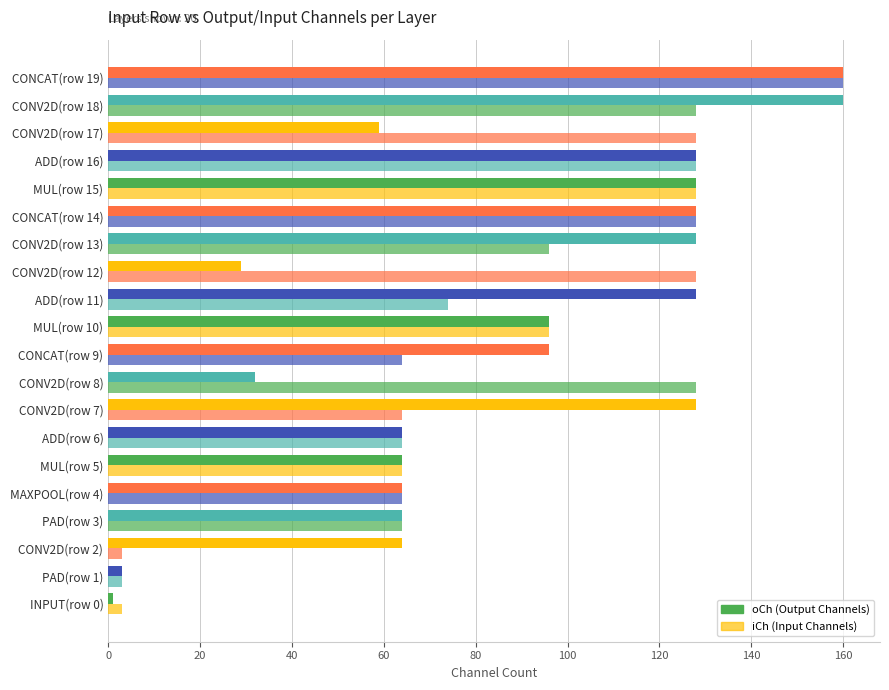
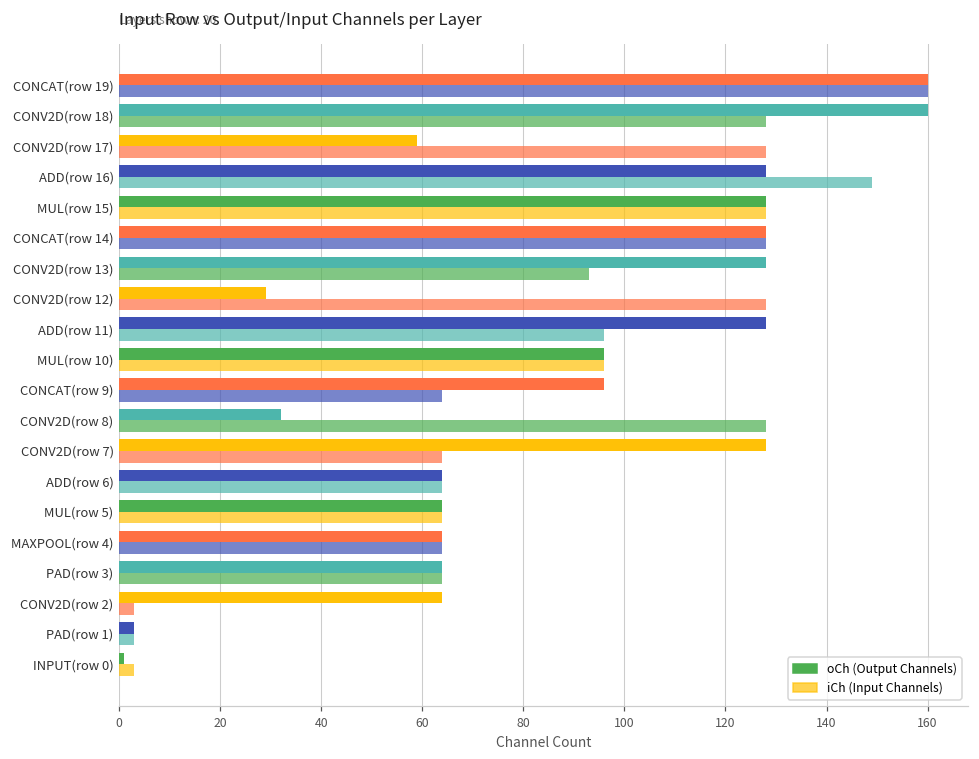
iCh (Input Channels), ADD(row 16): 128 -> 149
iCh (Input Channels), CONV2D(row 13): 96 -> 93
iCh (Input Channels), ADD(row 11): 74 -> 96
